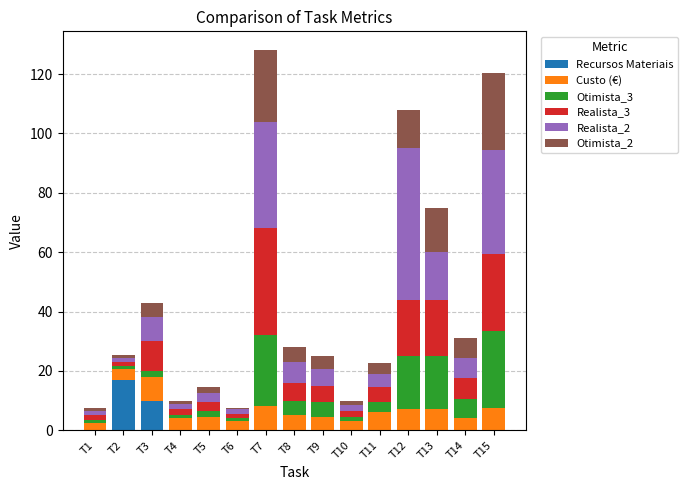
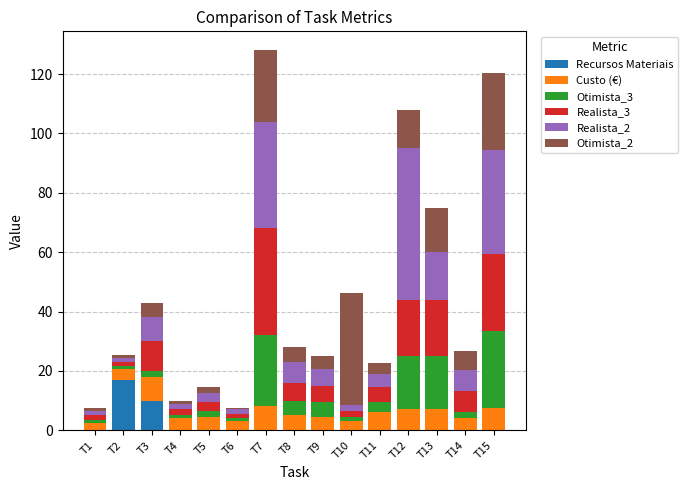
Otimista_2, T10: 2 -> 38
Otimista_3, T14: 7 -> 2
